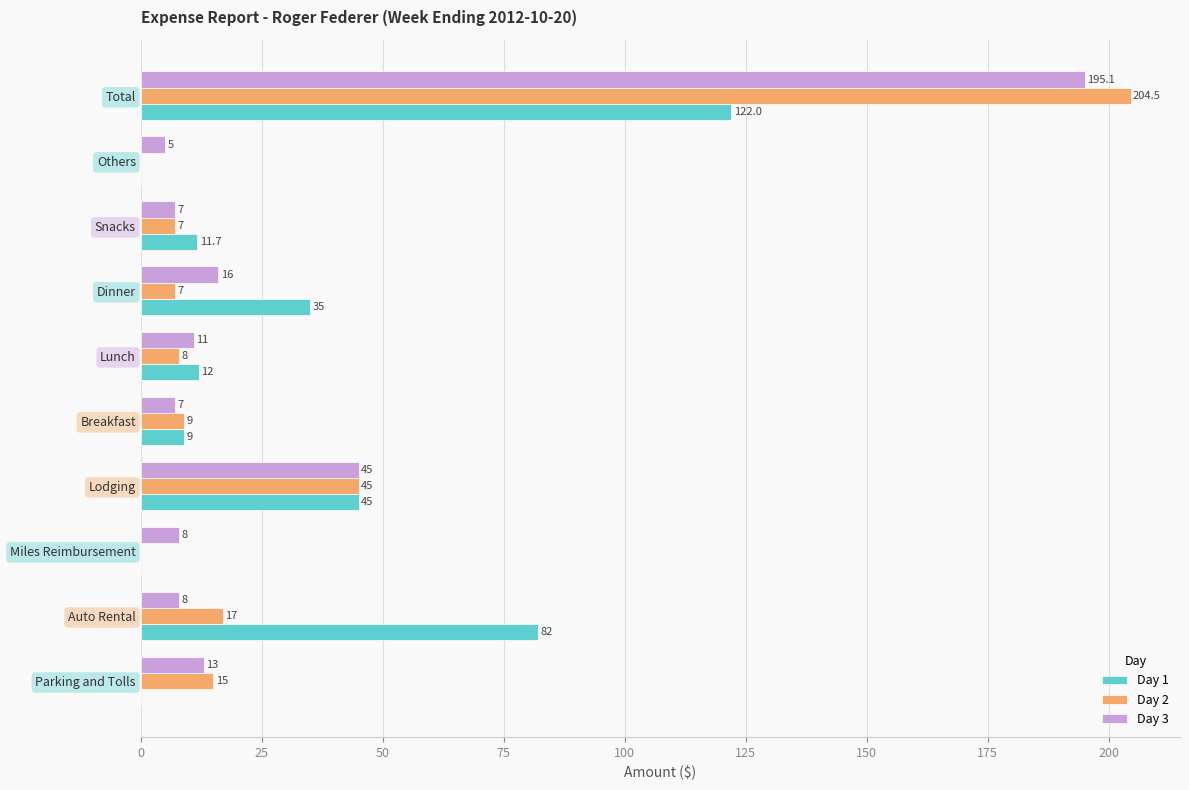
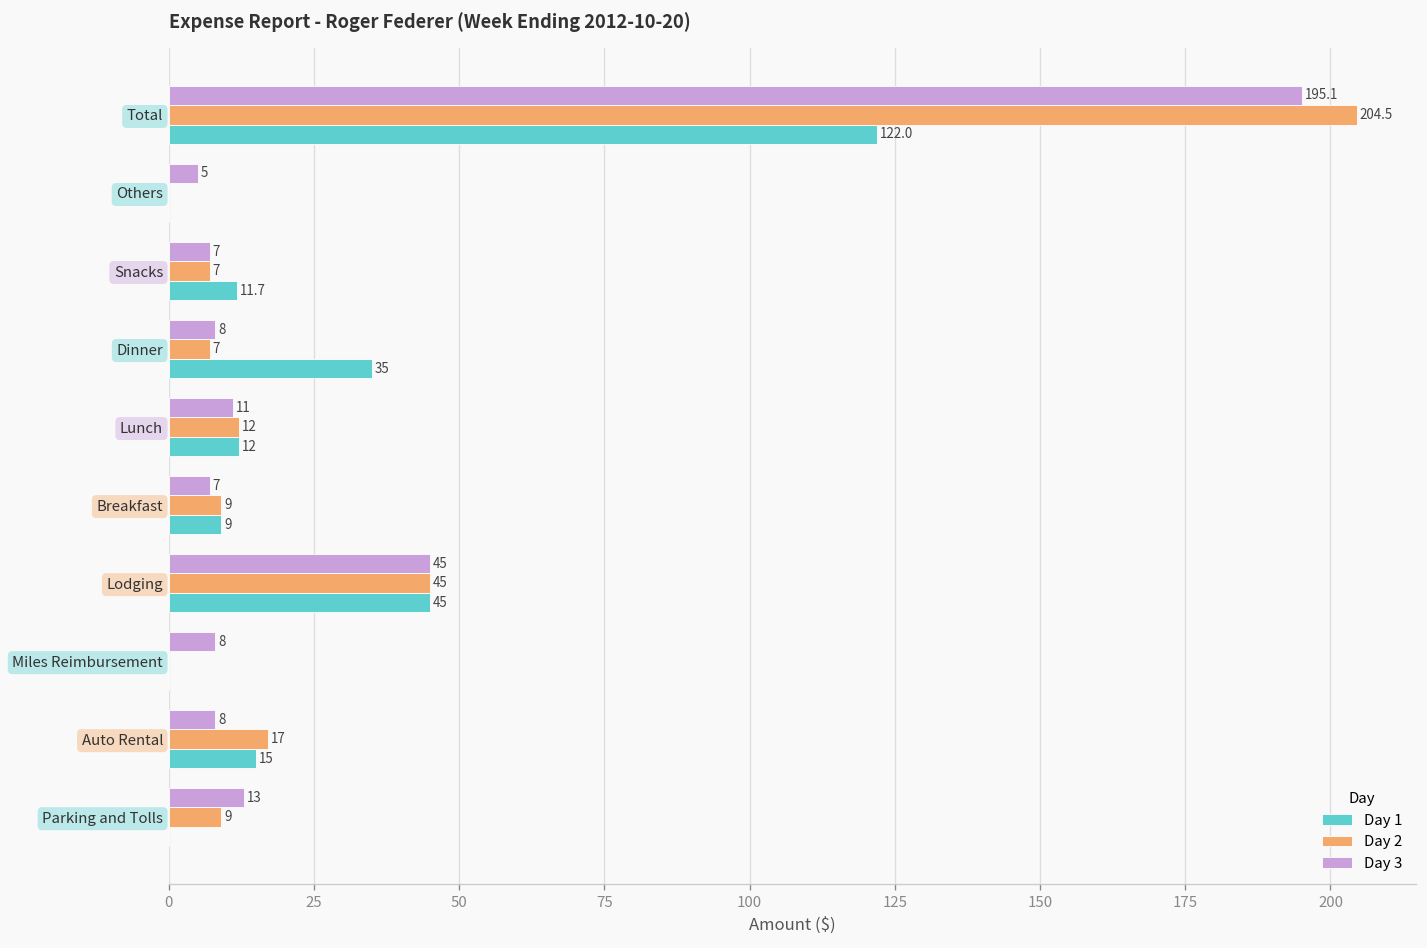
Day 3, Dinner: 16 -> 8
Day 2, Lunch: 8 -> 12
Day 1, Auto Rental: 82 -> 15
Day 2, Parking and Tolls: 15 -> 9
